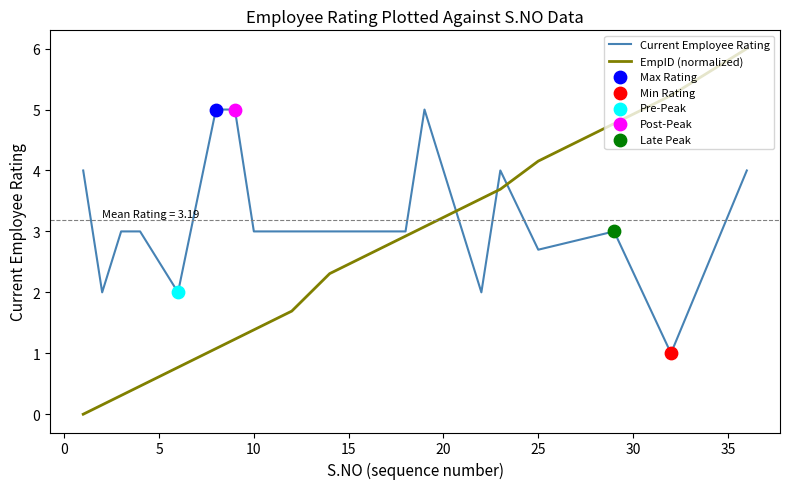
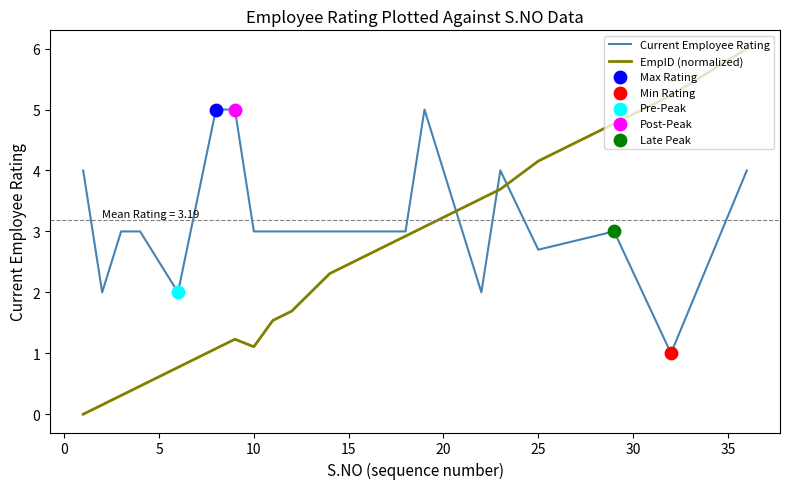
EmpID (normalized), 10: 1.4 -> 1.1
